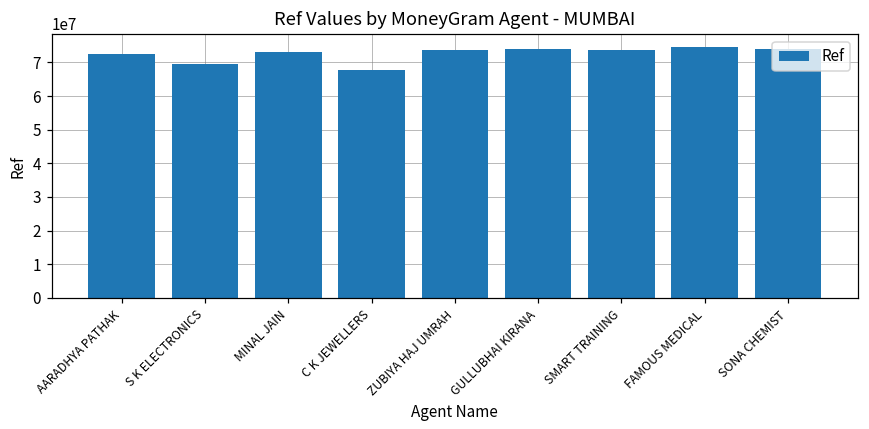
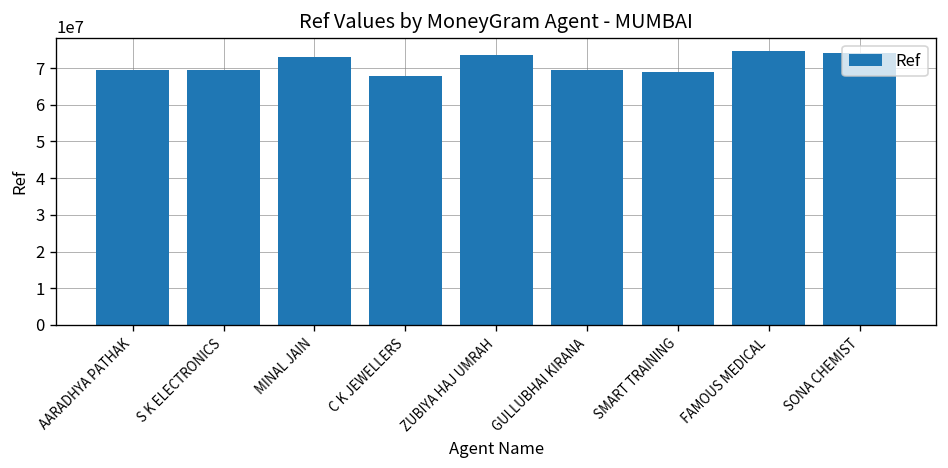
AARADHYA PATHAK: 73000000 -> 70000000
GULLUBHAI KIRANA: 74000000 -> 69000000
SMART TRAINING: 74000000 -> 69000000
